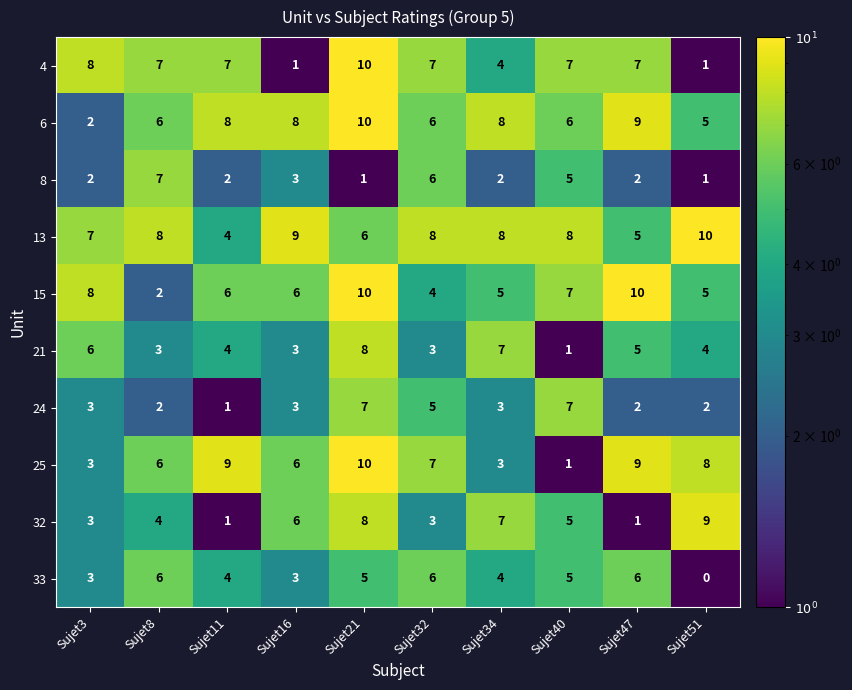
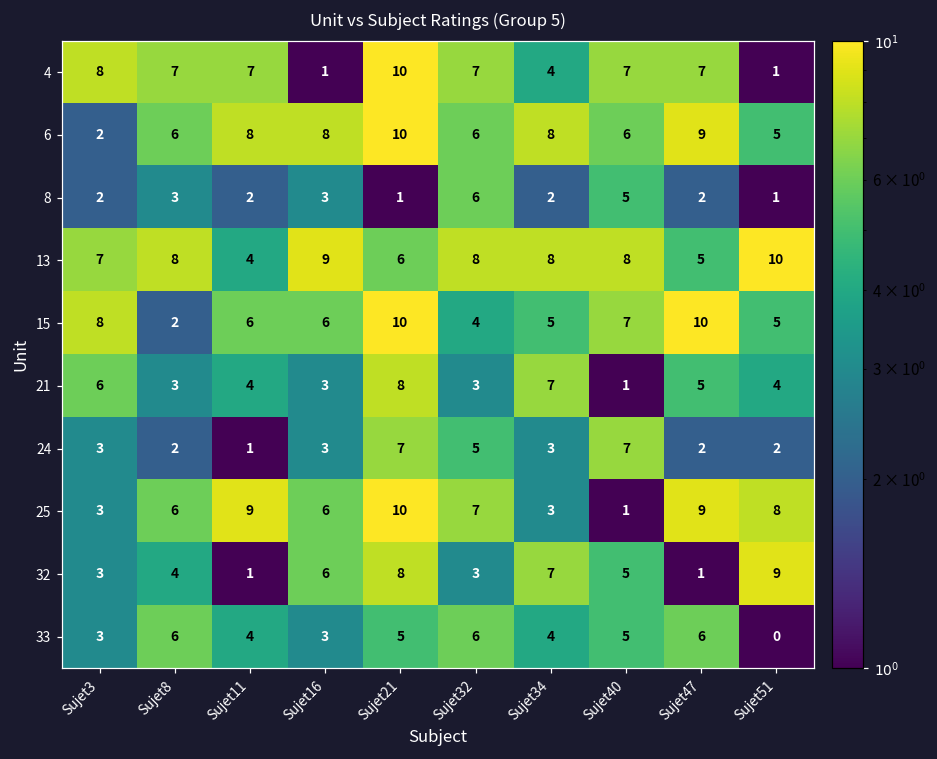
8, Sujet8: 7 -> 3
